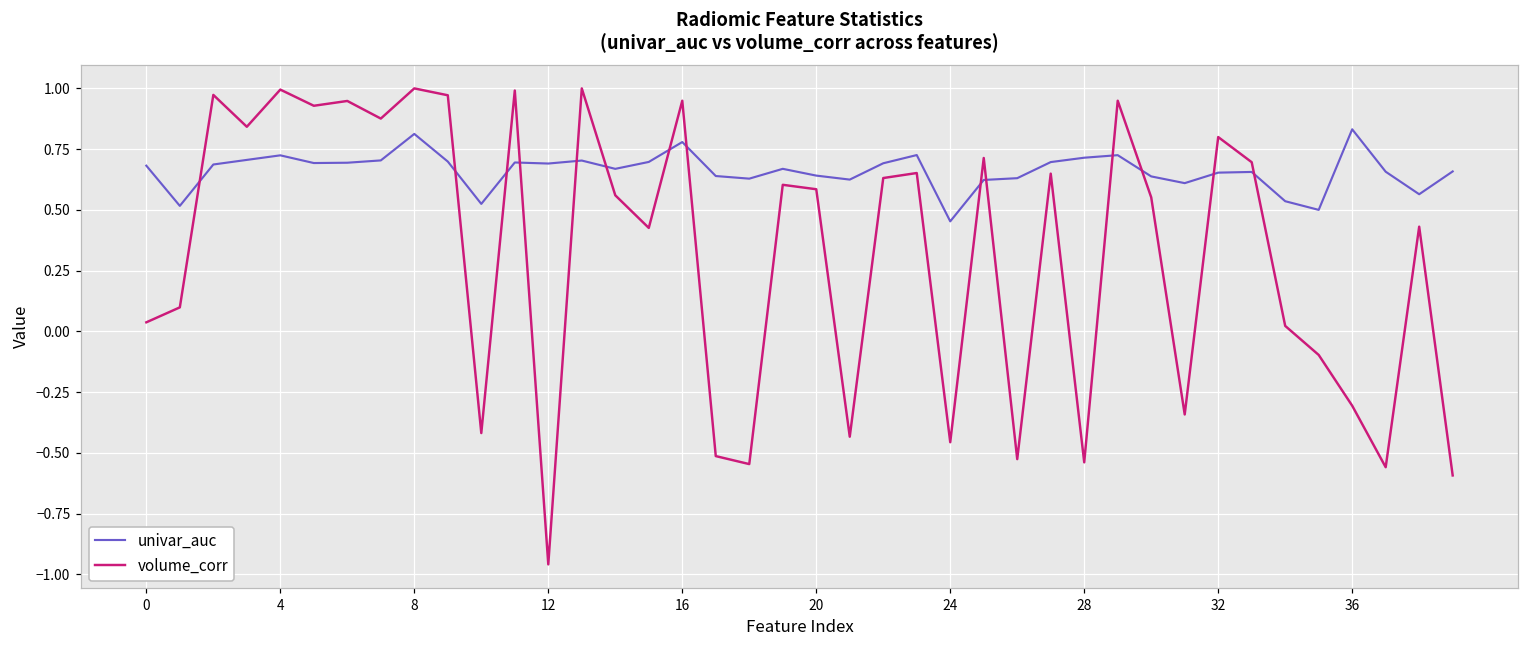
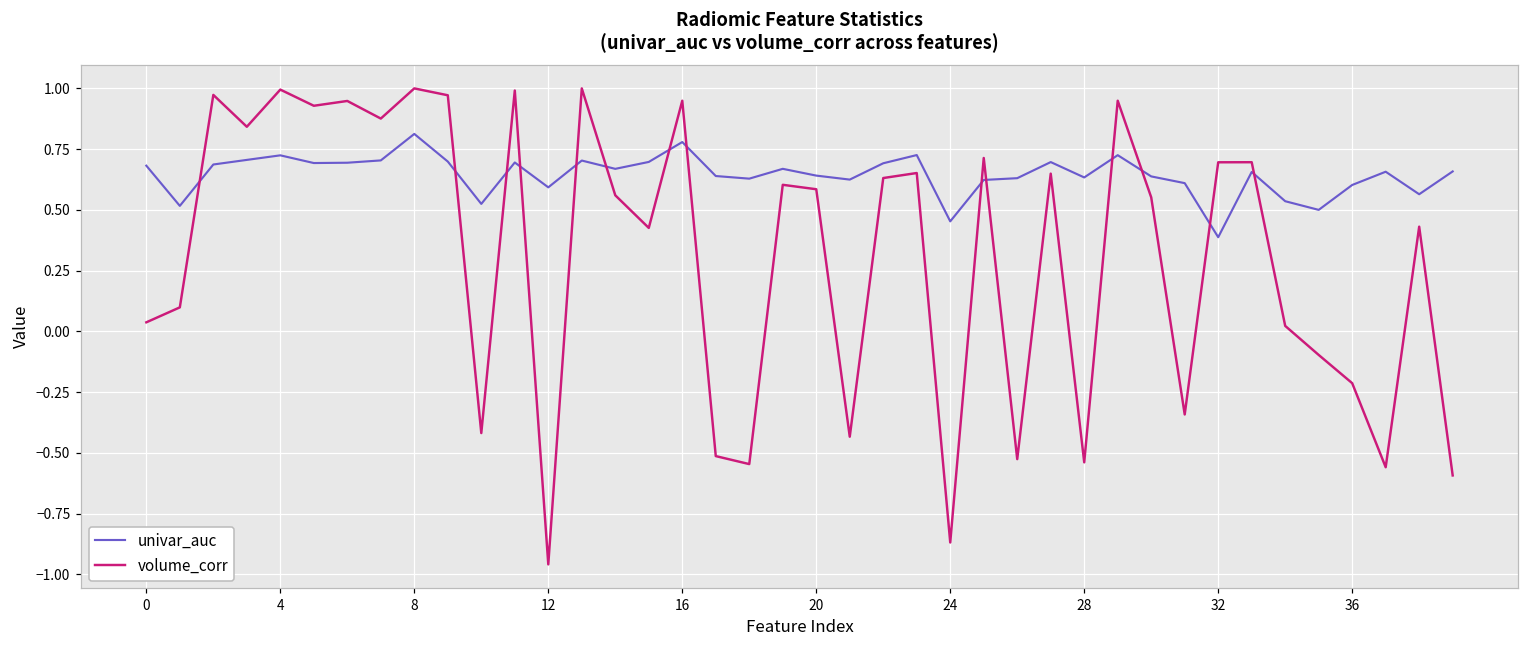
univar_auc, 12: 0.69 -> 0.59
volume_corr, 24: -0.46 -> -0.87
univar_auc, 28: 0.71 -> 0.63
univar_auc, 32: 0.65 -> 0.39
volume_corr, 32: 0.80 -> 0.70
univar_auc, 36: 0.83 -> 0.60
volume_corr, 36: -0.31 -> -0.21
